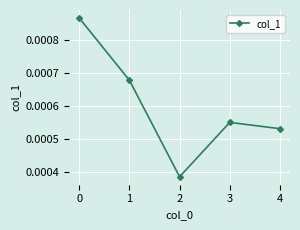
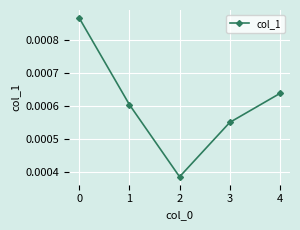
1: 0.00068 -> 0.00061
4: 0.00053 -> 0.00064
